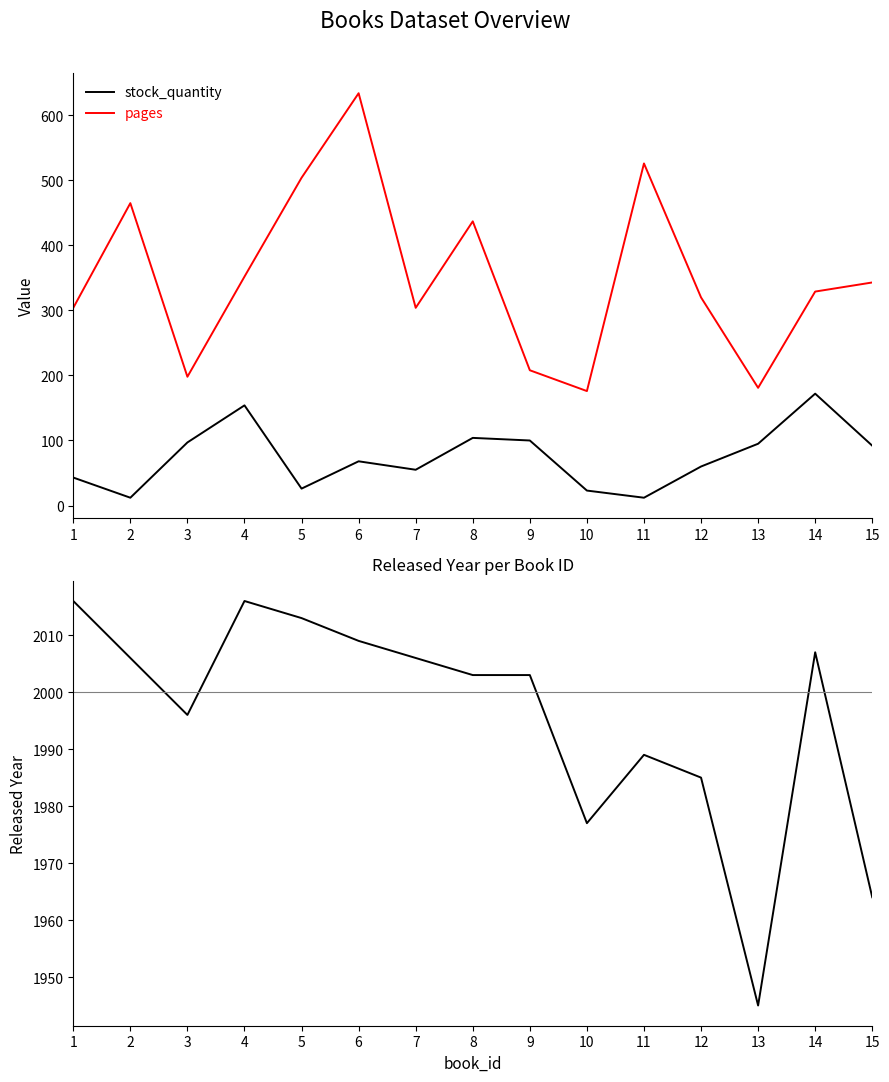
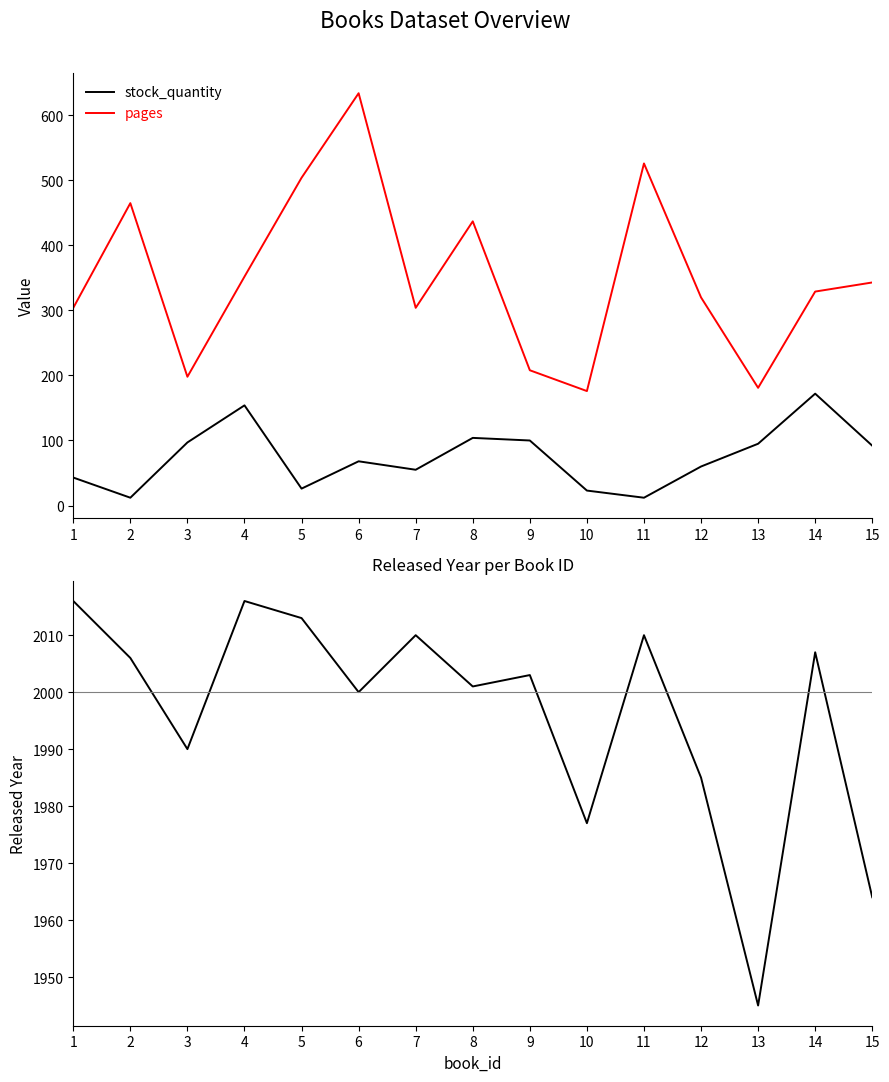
Released Year per Book ID, 3: 1996 -> 1990
Released Year per Book ID, 6: 2009 -> 2000
Released Year per Book ID, 7: 2006 -> 2010
Released Year per Book ID, 8: 2003 -> 2001
Released Year per Book ID, 11: 1989 -> 2010
